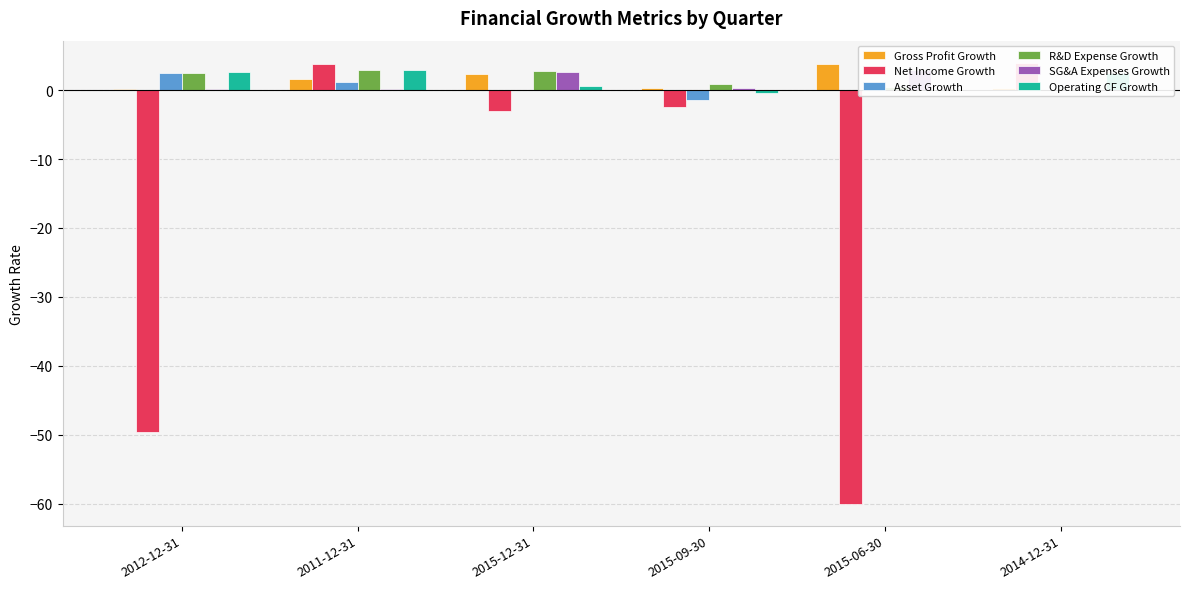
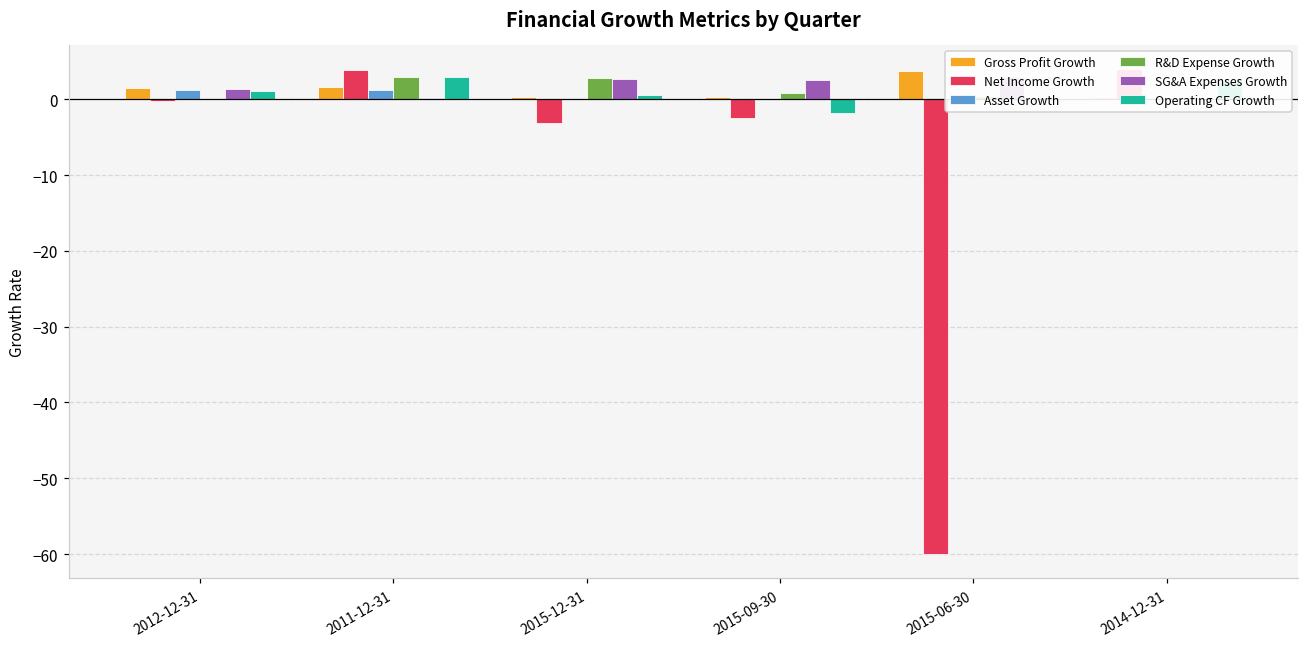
Gross Profit Growth, 2012-12-31: 0 -> 2
Net Income Growth, 2012-12-31: -50 -> 0
Asset Growth, 2012-12-31: 3 -> 1
R&D Expense Growth, 2012-12-31: 2 -> 0
SG&A Expenses Growth, 2012-12-31: 0 -> 1
Operating CF Growth, 2012-12-31: 3 -> 1
Gross Profit Growth, 2015-12-31: 2 -> 0
Asset Growth, 2015-09-30: -1 -> 0
SG&A Expenses Growth, 2015-09-30: 0 -> 3
Operating CF Growth, 2015-09-30: 0 -> -2
